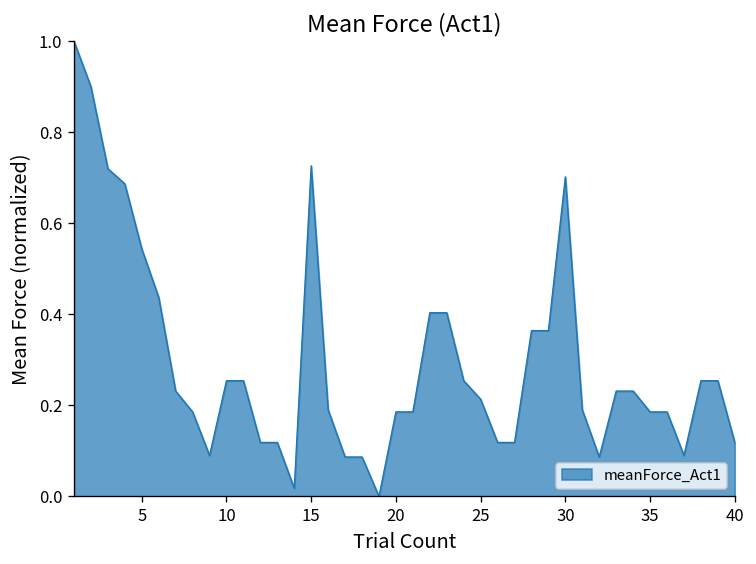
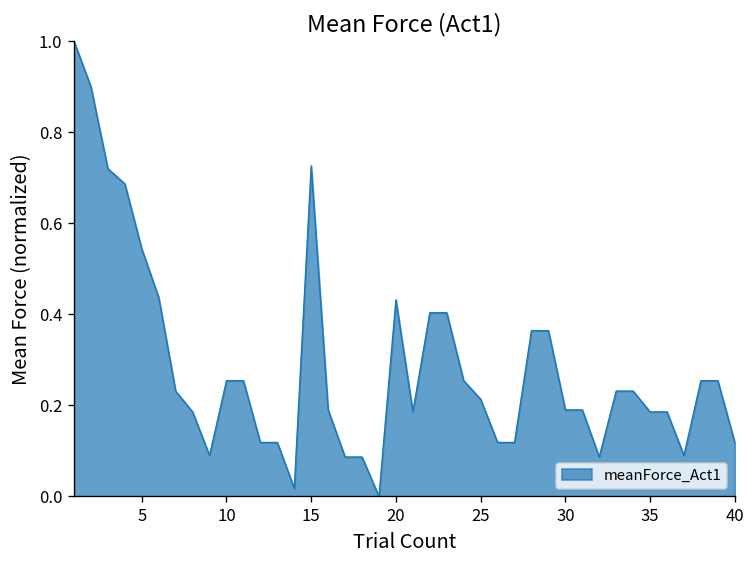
20: 0.19 -> 0.43
30: 0.70 -> 0.19
